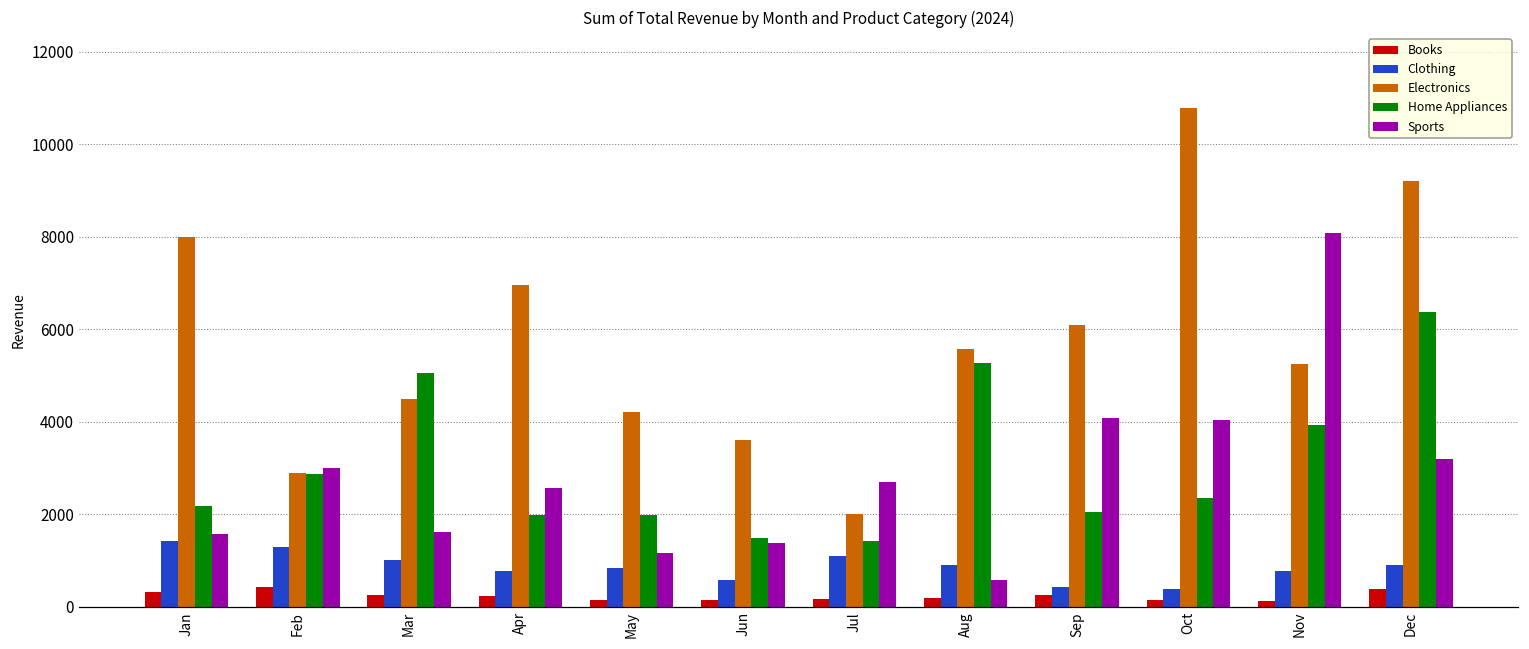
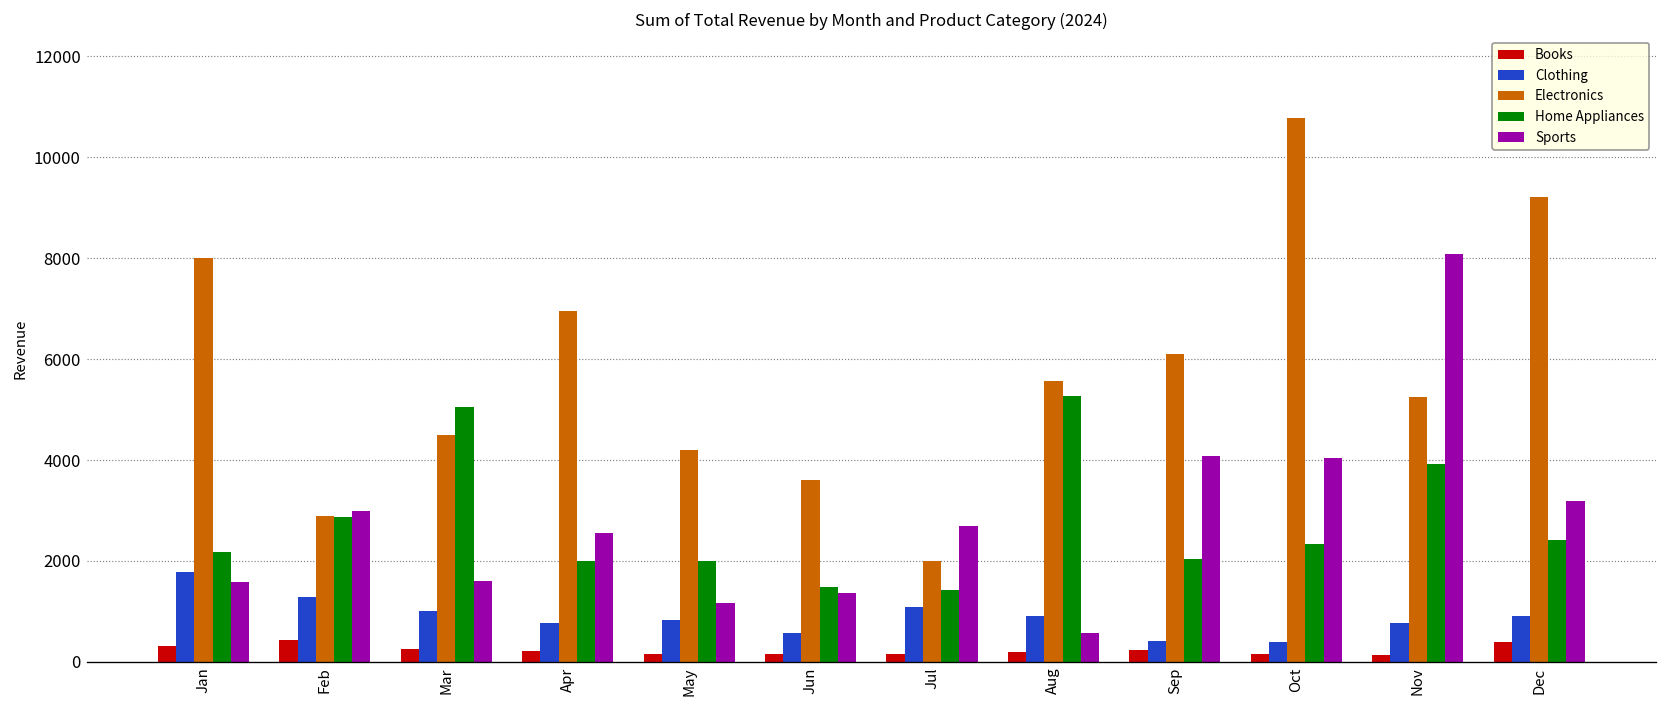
Clothing, Jan: 1400 -> 1800
Home Appliances, Dec: 6400 -> 2400
